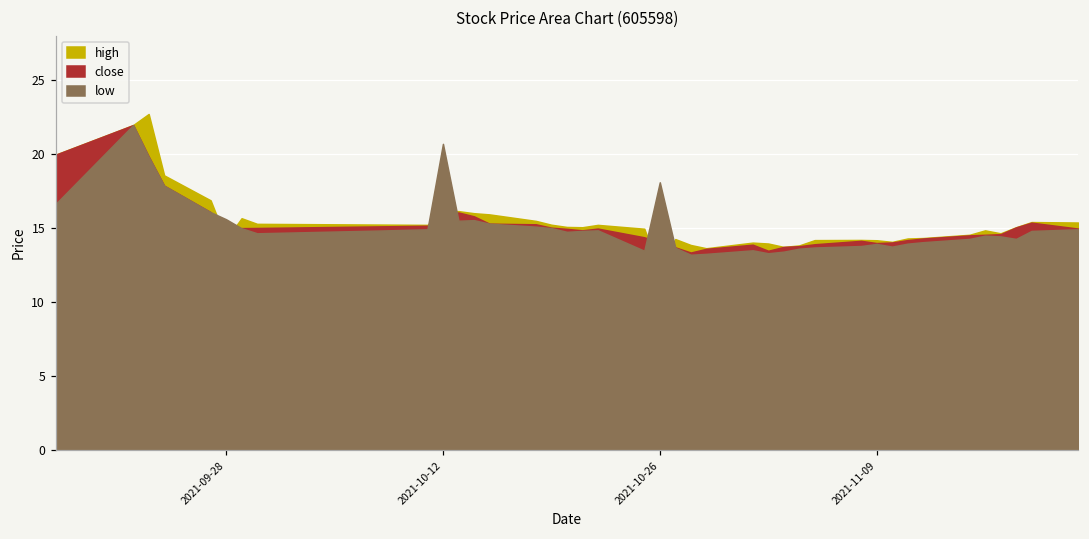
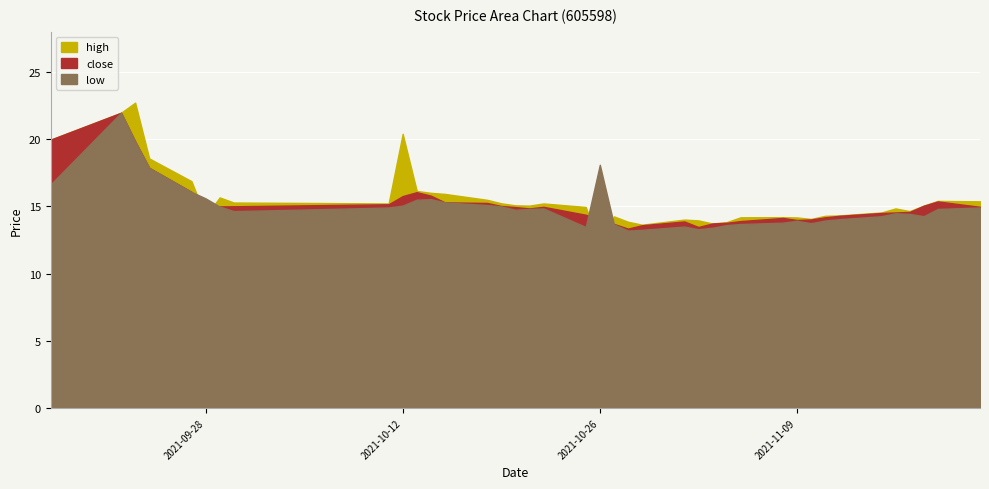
high, 2021-10-12: 16.1 -> 20.4
low, 2021-10-12: 20.7 -> 15.1
